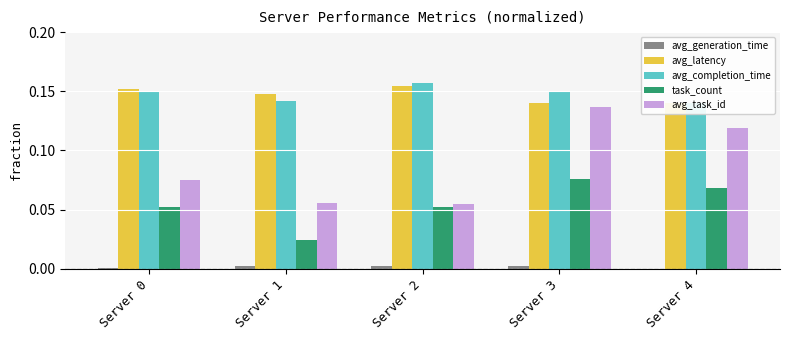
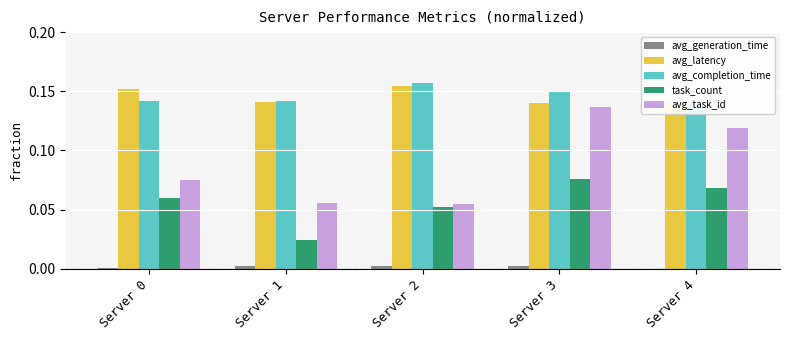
avg_completion_time, Server 0: 0.149 -> 0.142
task_count, Server 0: 0.052 -> 0.060
avg_latency, Server 1: 0.147 -> 0.141
